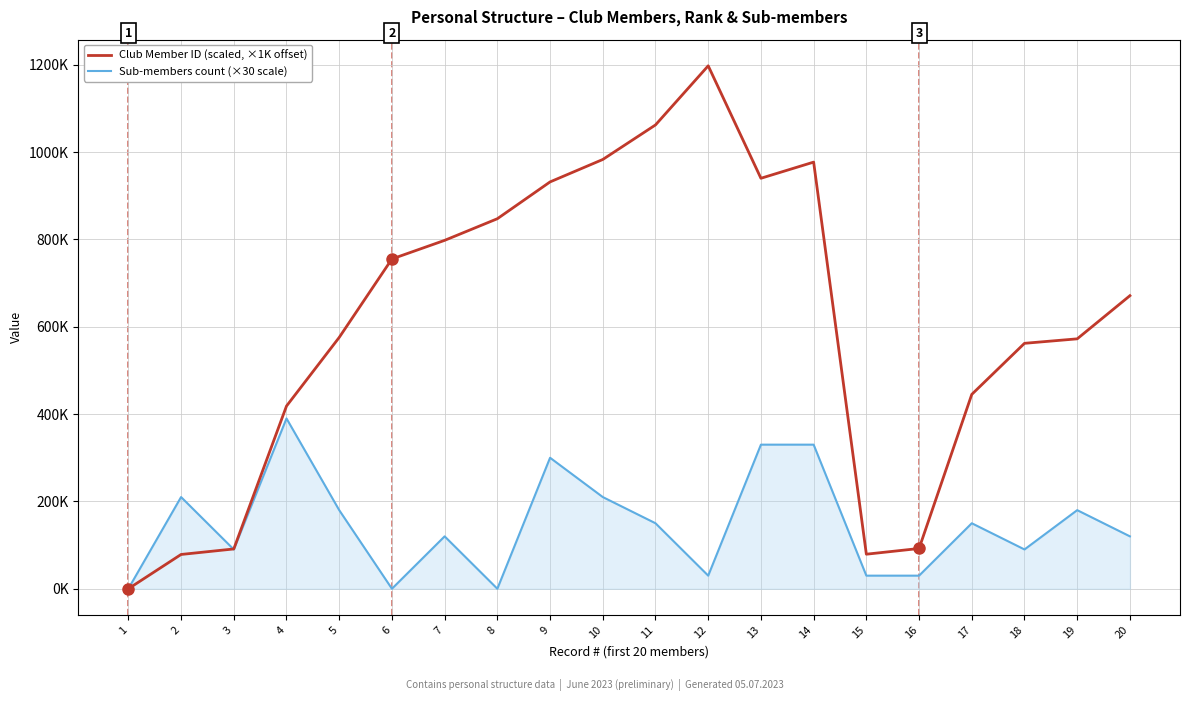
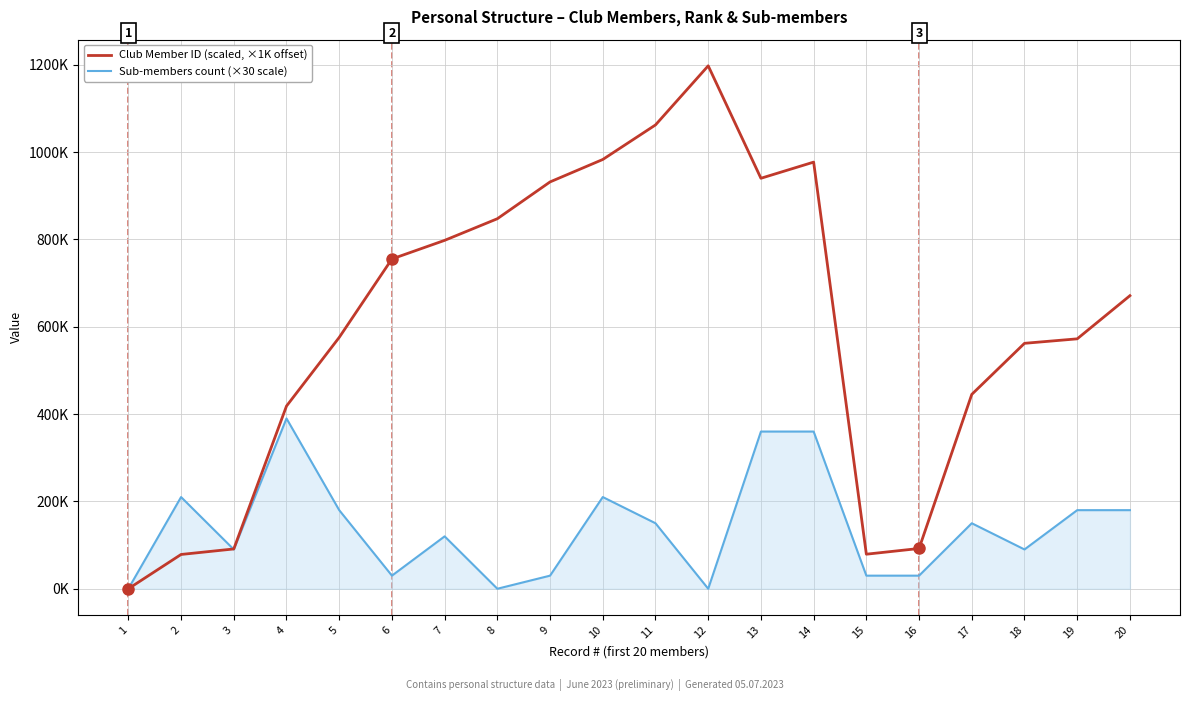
Sub-members count (×30 scale), 6: 0 -> 30000
Sub-members count (×30 scale), 9: 300000 -> 30000
Sub-members count (×30 scale), 12: 30000 -> 0
Sub-members count (×30 scale), 13: 330000 -> 360000
Sub-members count (×30 scale), 14: 330000 -> 360000
Sub-members count (×30 scale), 20: 120000 -> 180000
